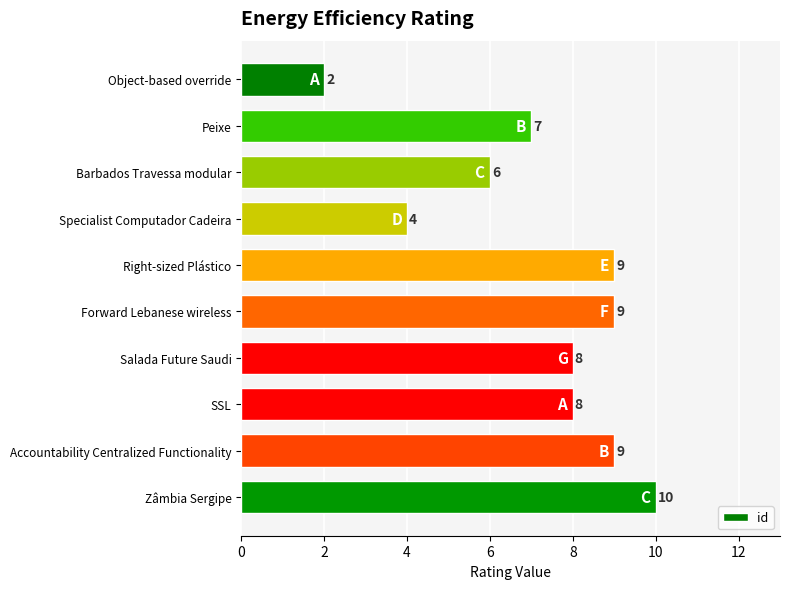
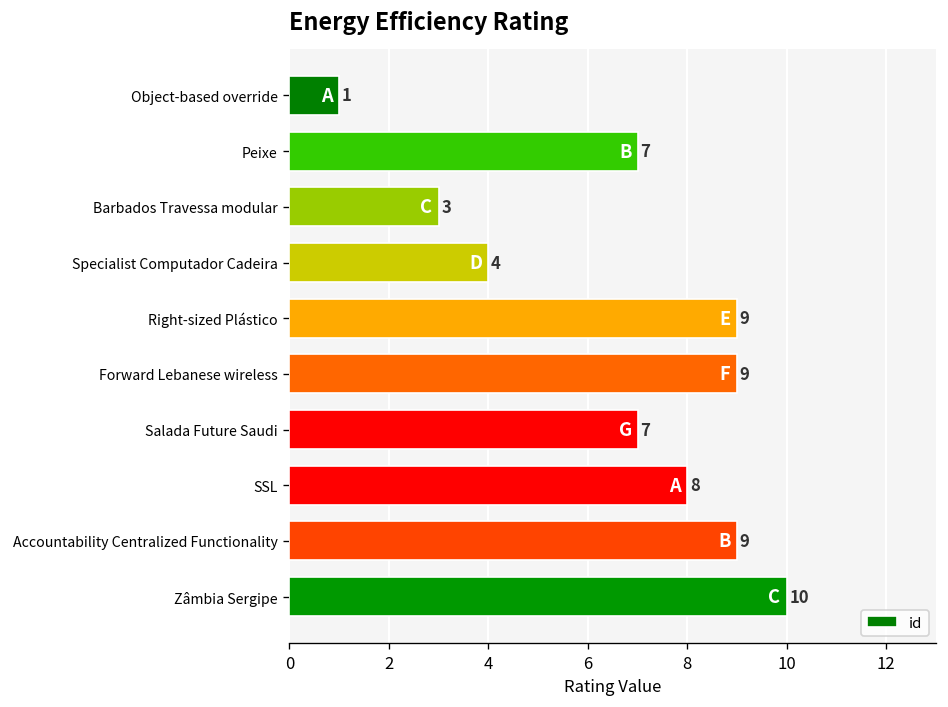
Object-based override: 2 -> 1
Barbados Travessa modular: 6 -> 3
Salada Future Saudi: 8 -> 7
